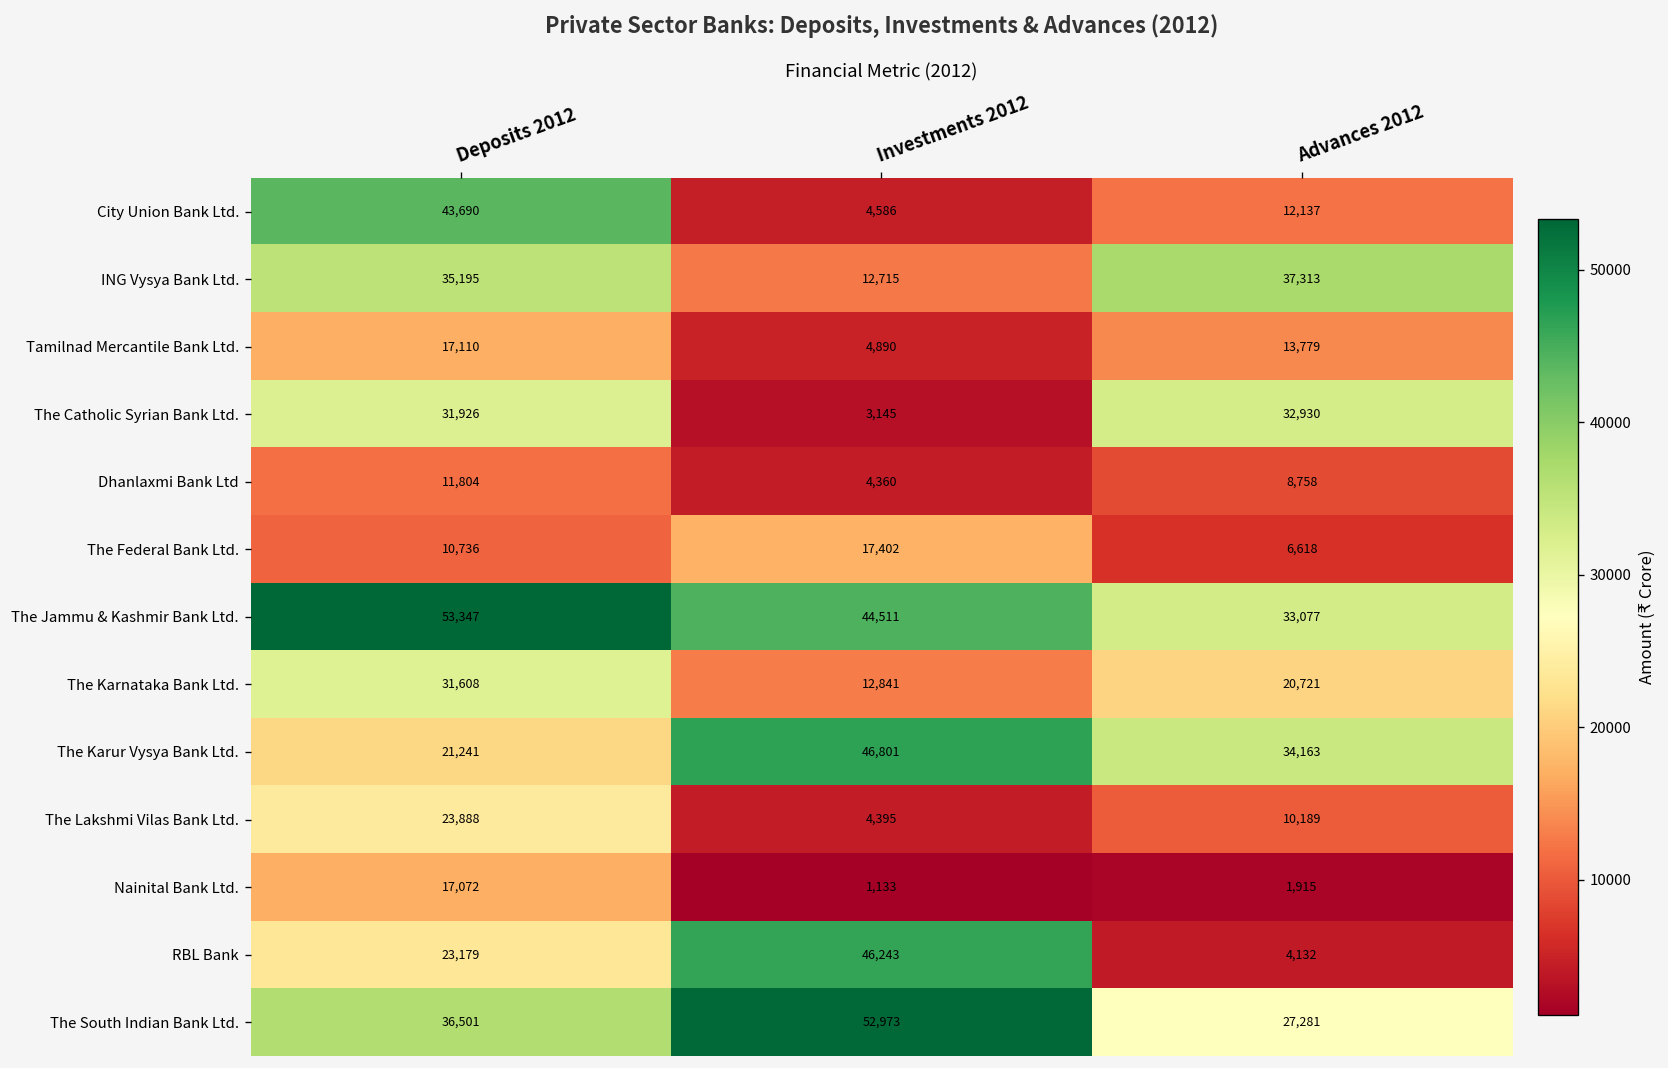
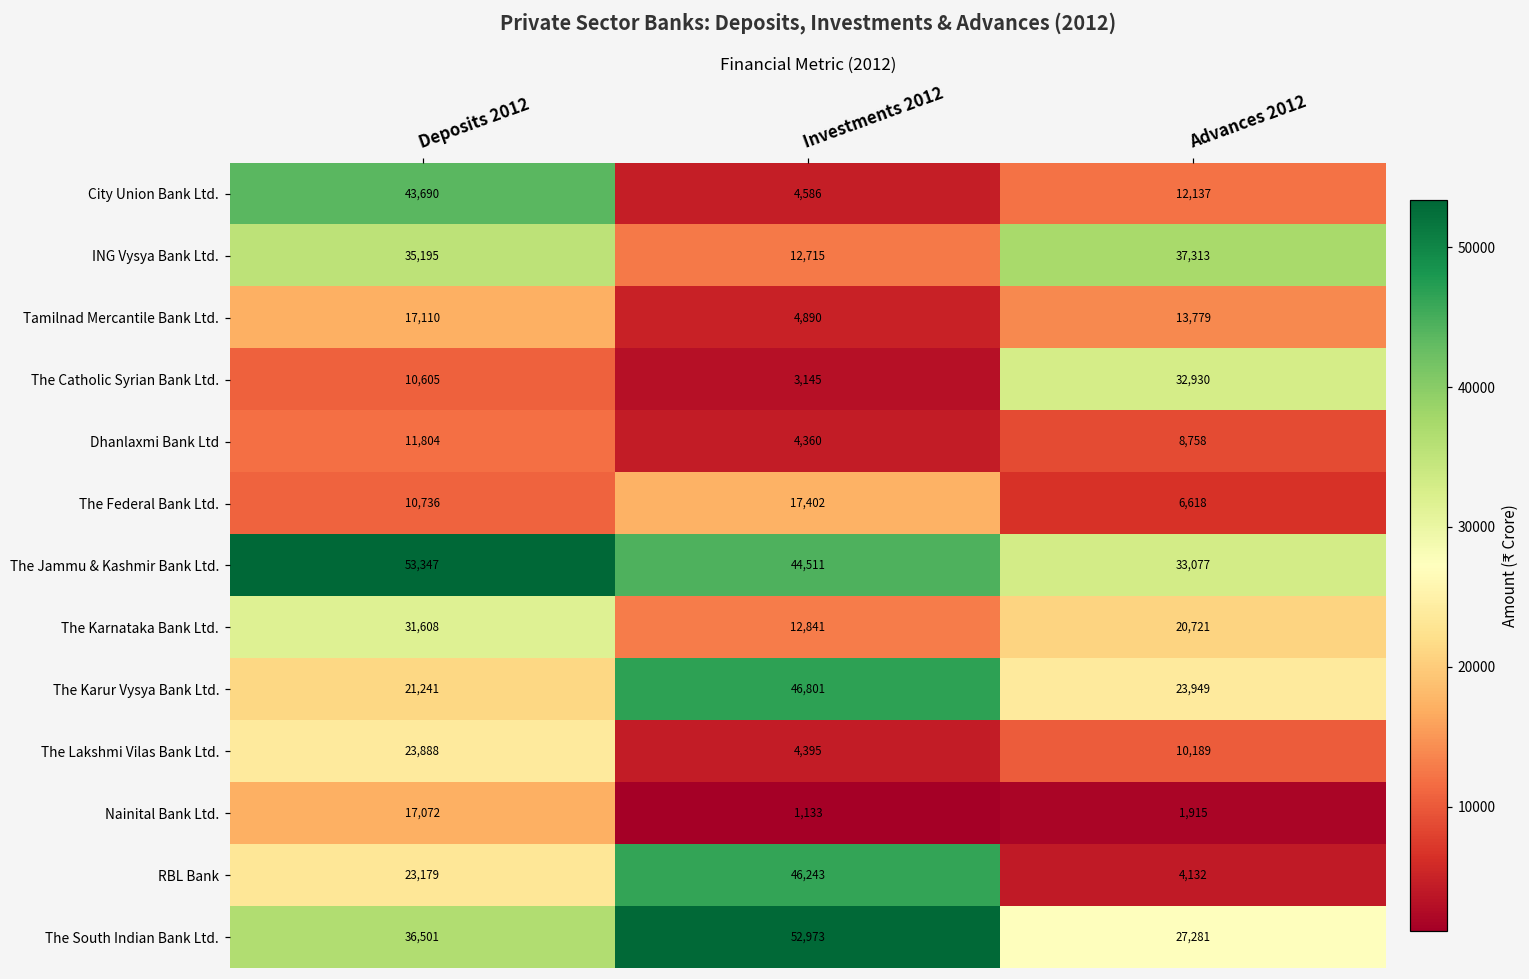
The Catholic Syrian Bank Ltd., Deposits 2012: 31,926 -> 10,605
The Karur Vysya Bank Ltd., Advances 2012: 34,163 -> 23,949
